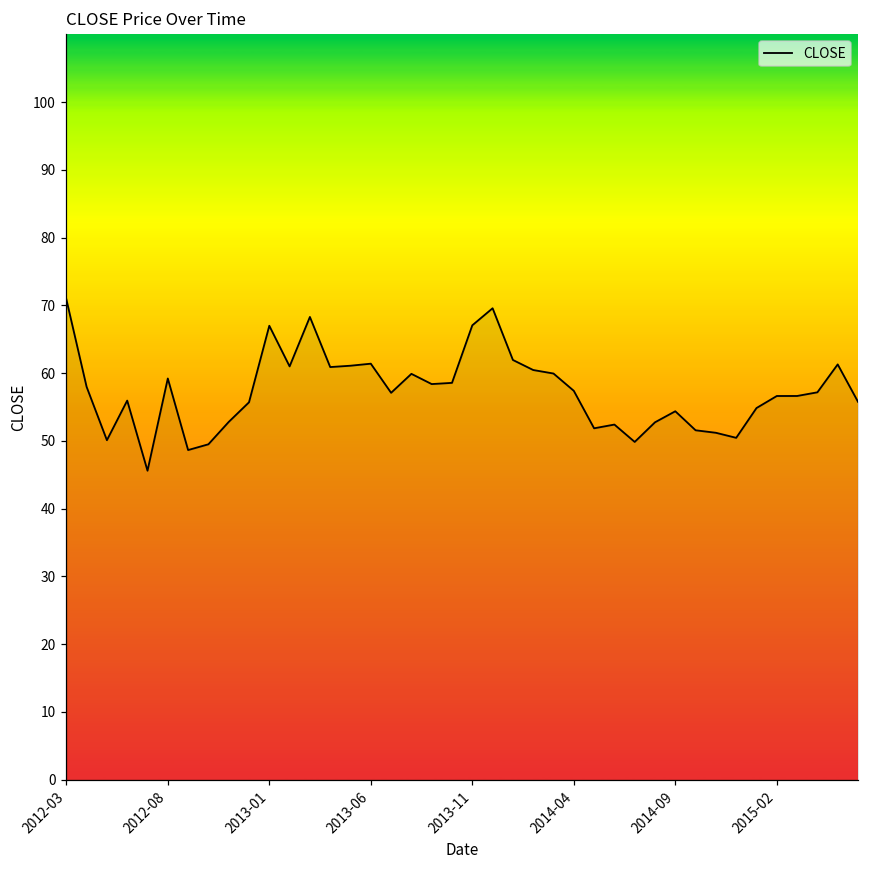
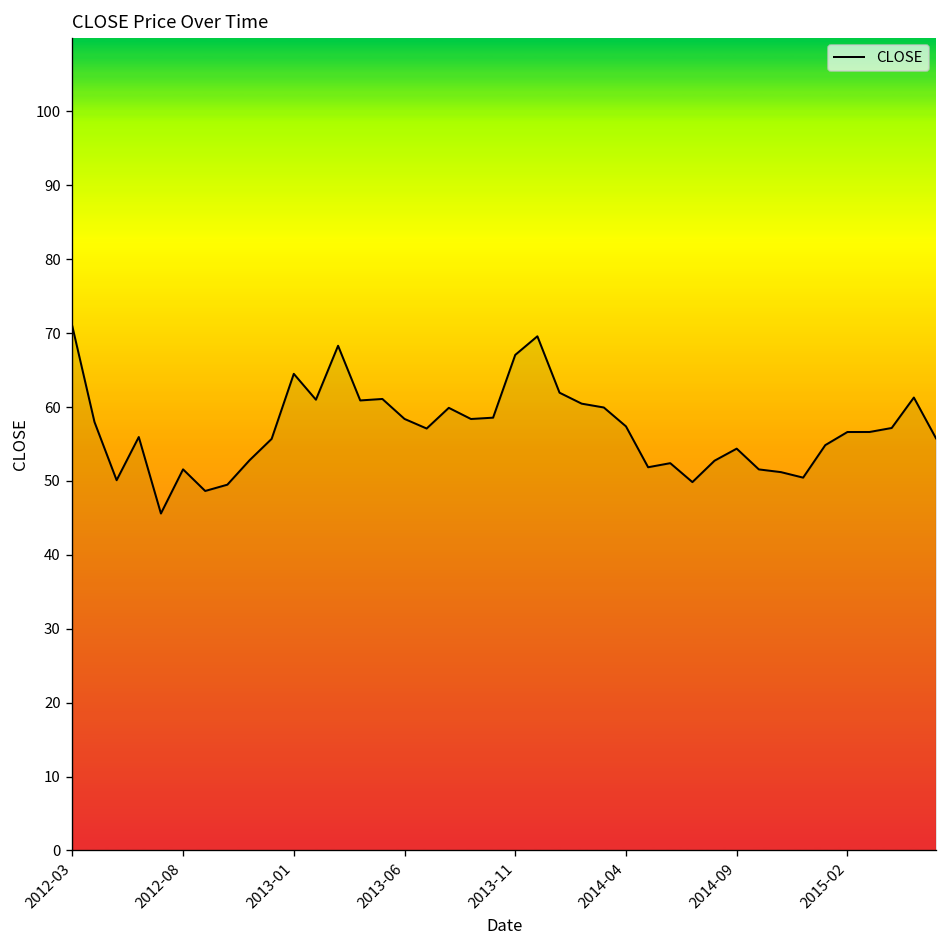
2012-08: 59 -> 52
2013-01: 67 -> 65
2013-06: 61 -> 58
